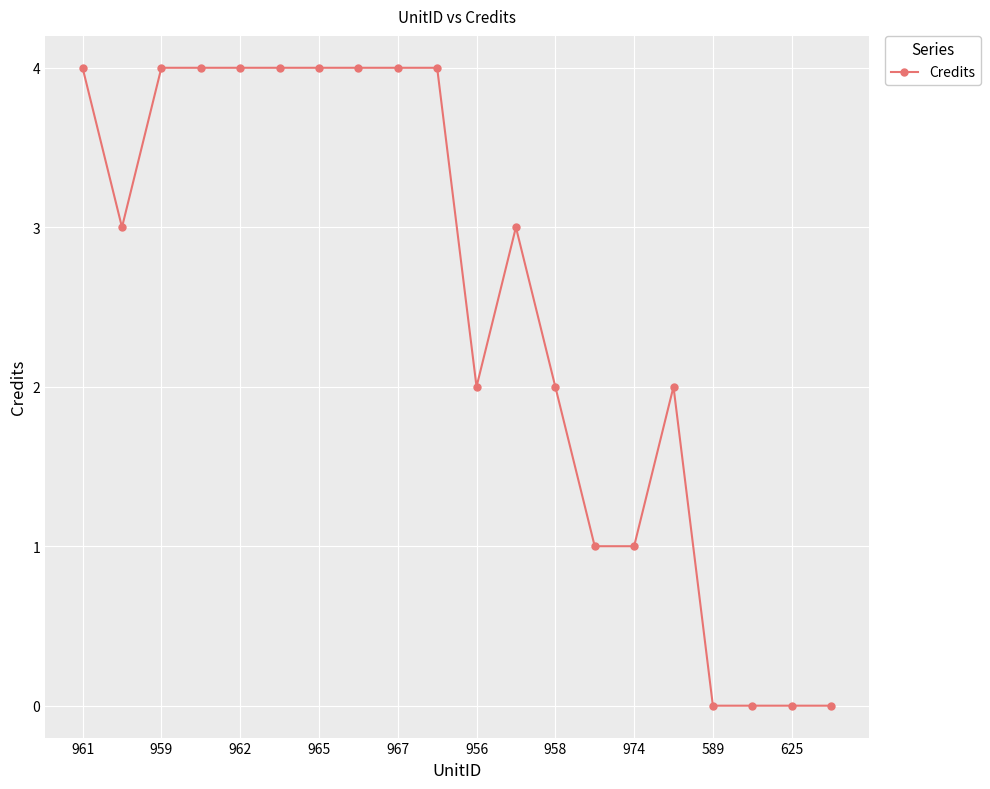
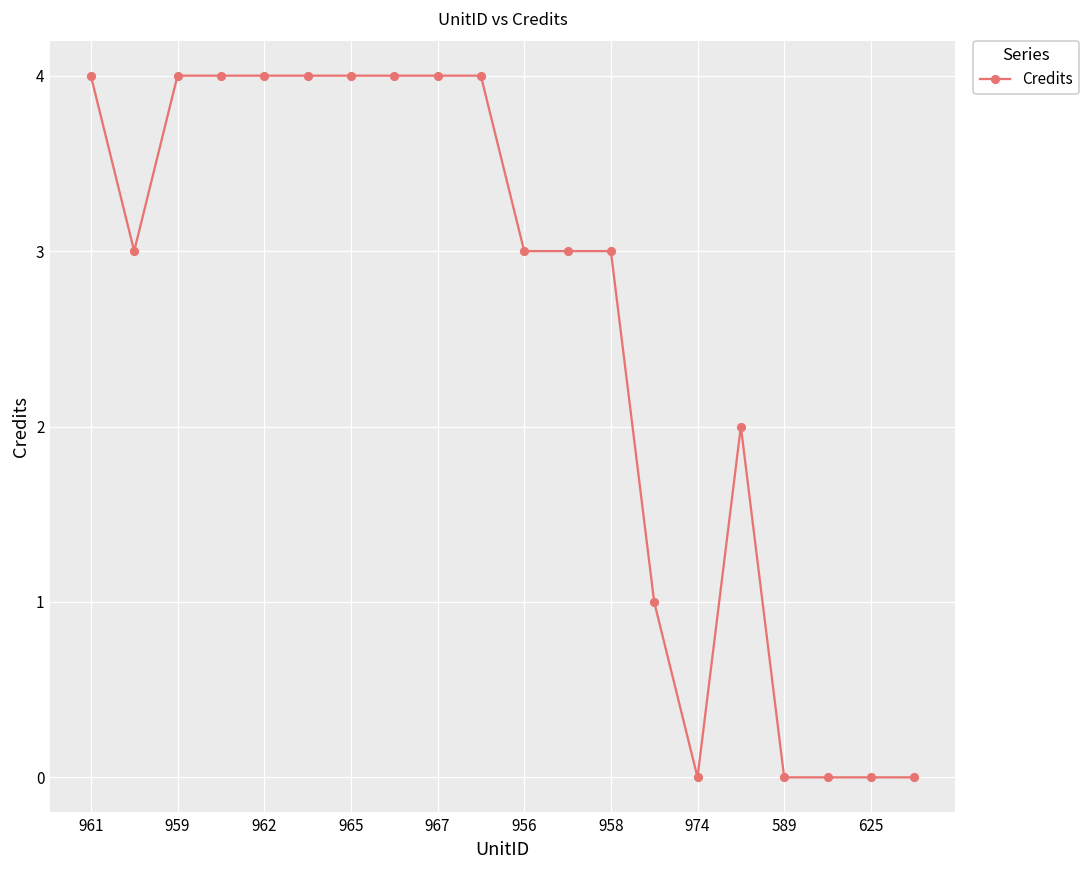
956: 2 -> 3
958: 2 -> 3
974: 1 -> 0
